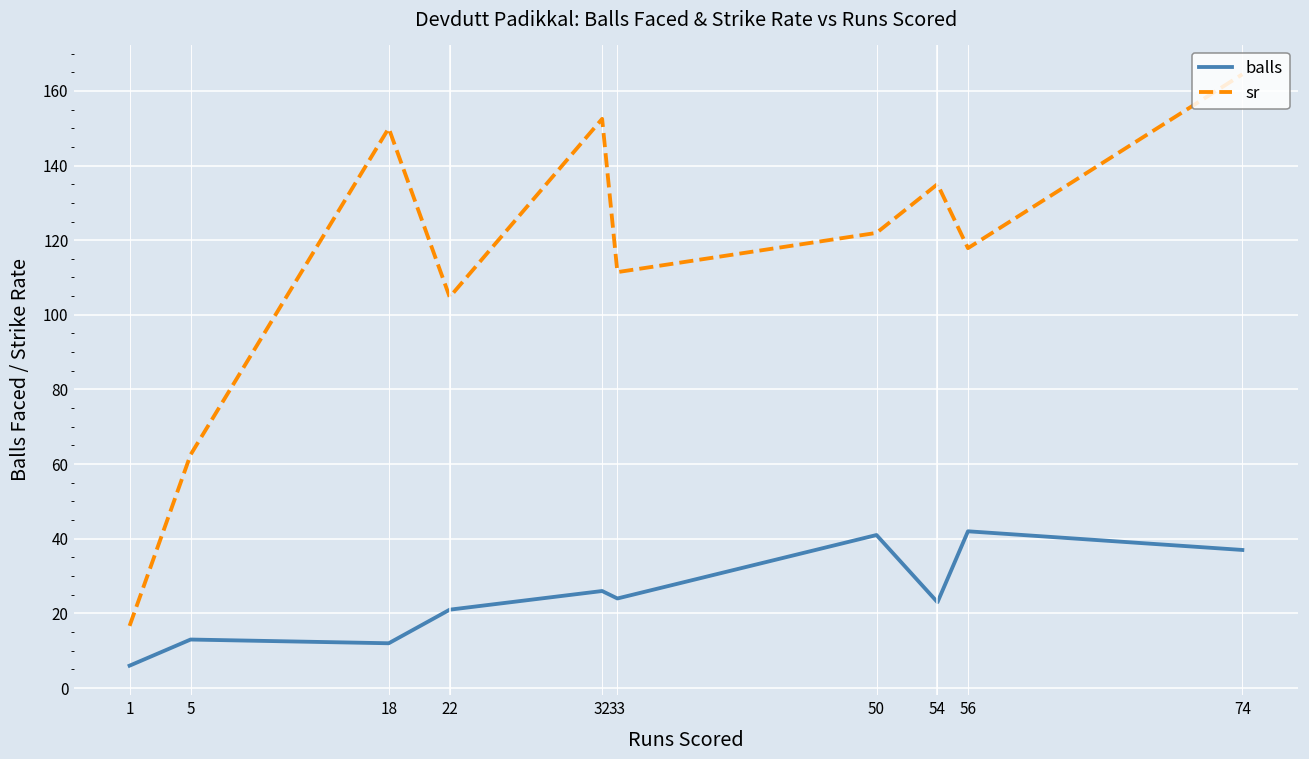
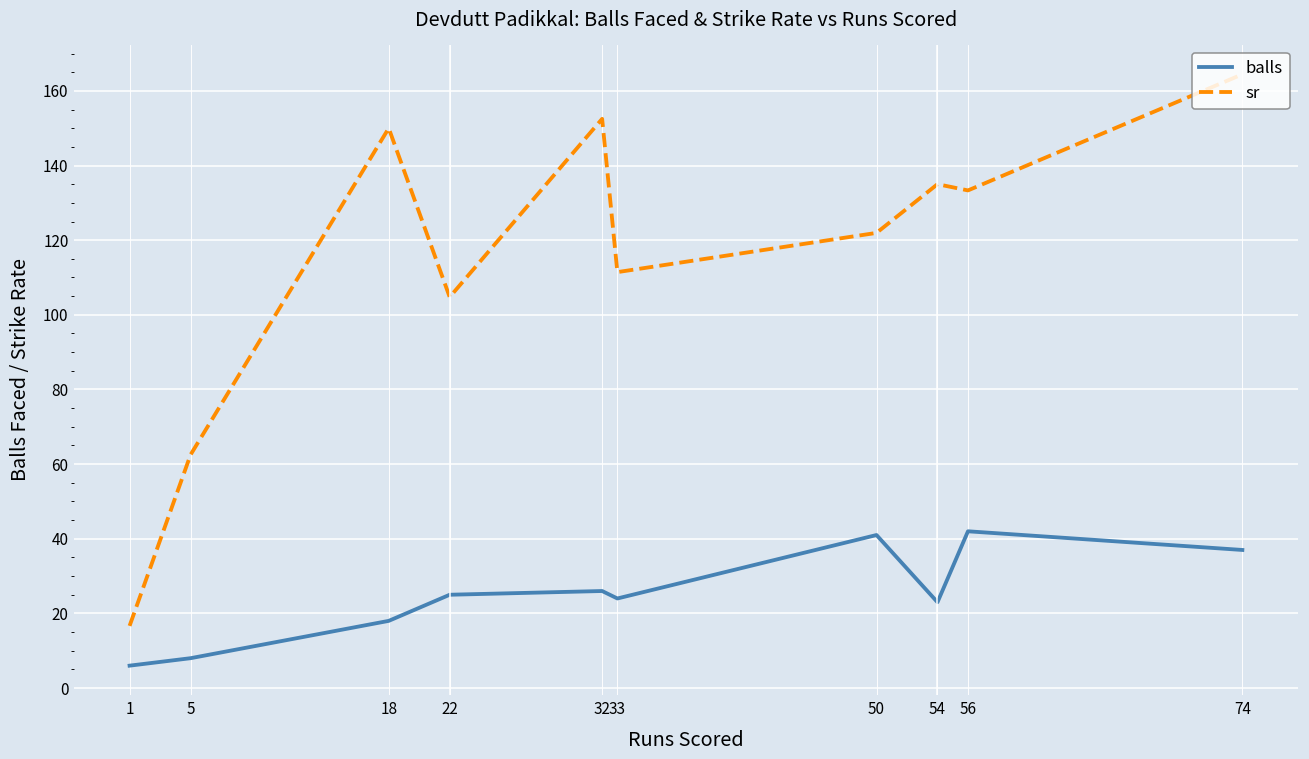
balls, 5: 13 -> 8
balls, 18: 12 -> 18
balls, 22: 21 -> 25
sr, 56: 118 -> 133
